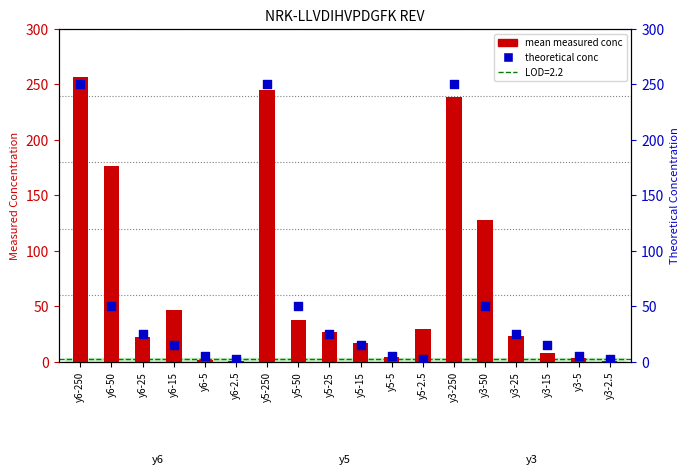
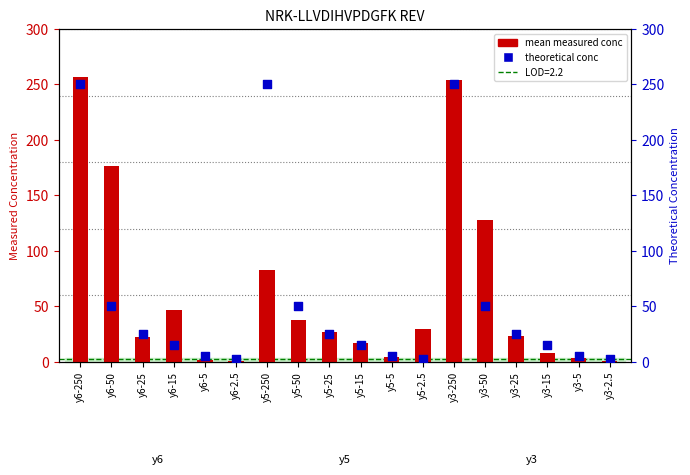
mean measured conc, y5-250: 245 -> 83
mean measured conc, y3-250: 239 -> 254
